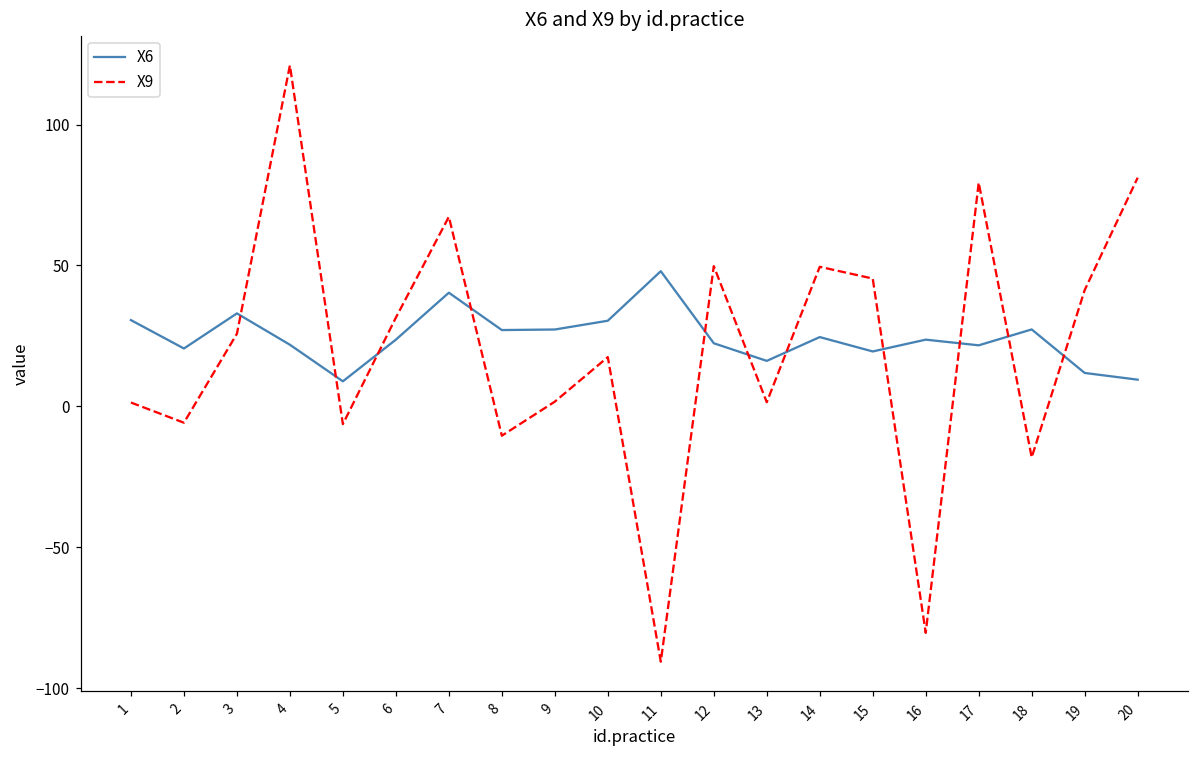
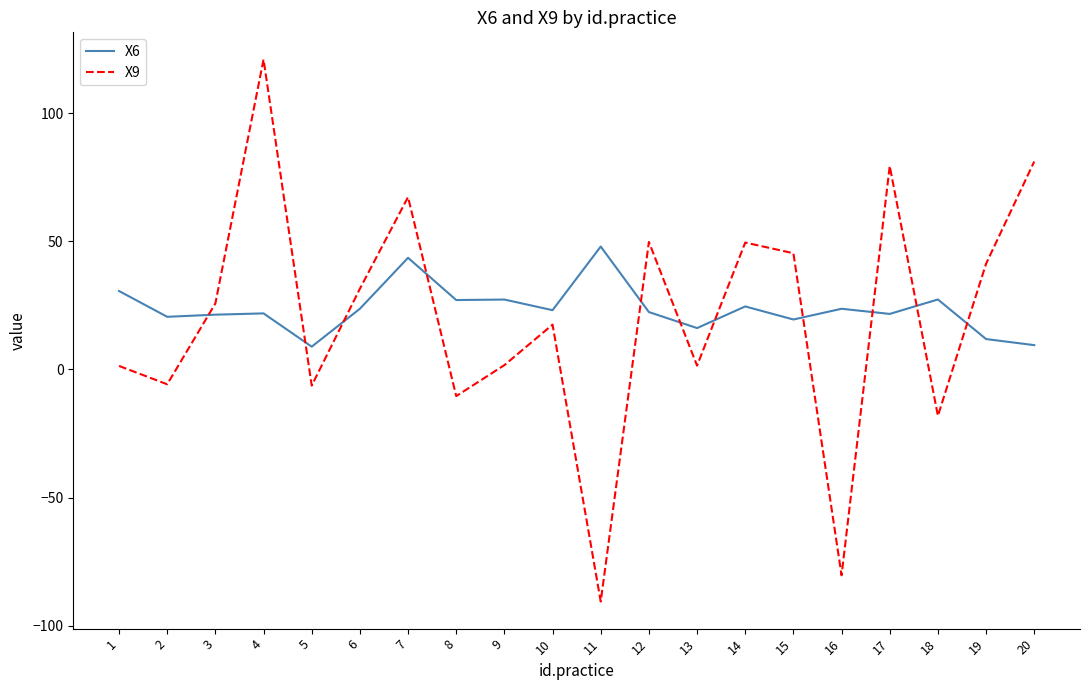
X6, 3: 33 -> 21
X6, 7: 40 -> 44
X6, 10: 30 -> 23
